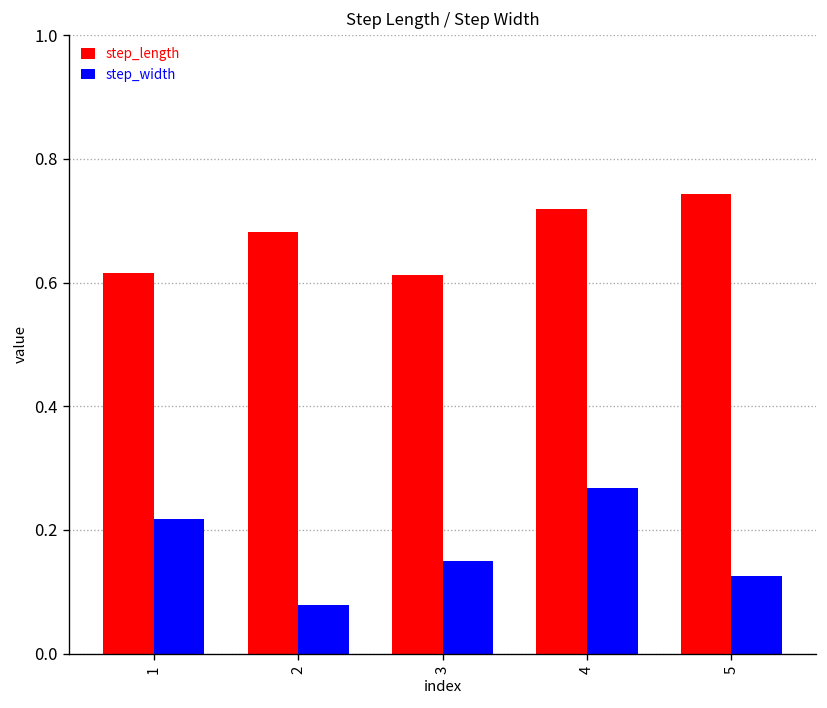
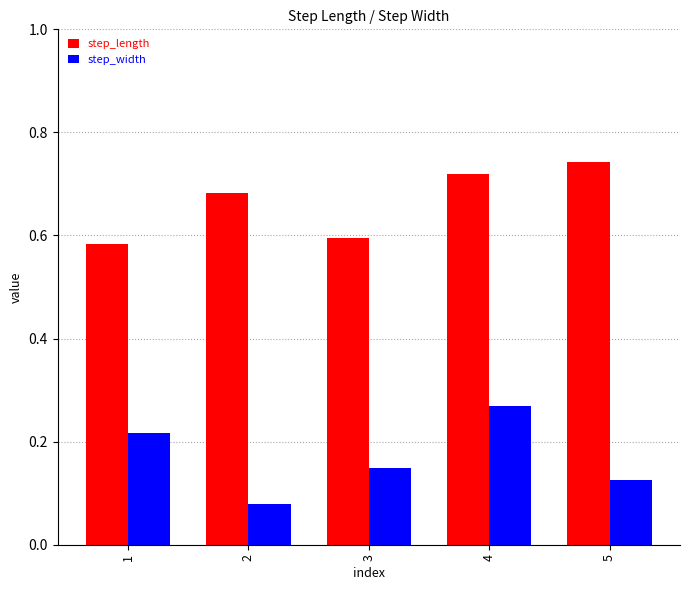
step_length, 1: 0.62 -> 0.58
step_length, 3: 0.61 -> 0.59
